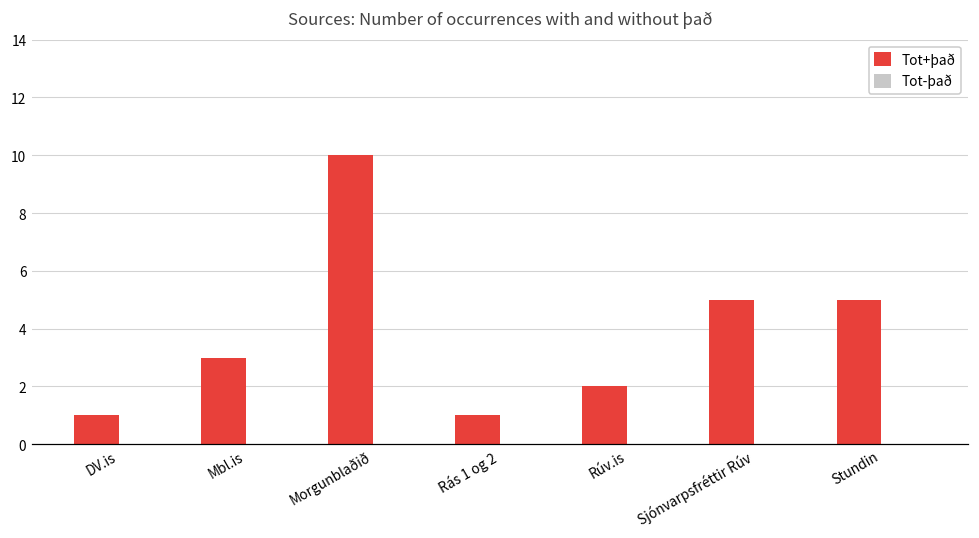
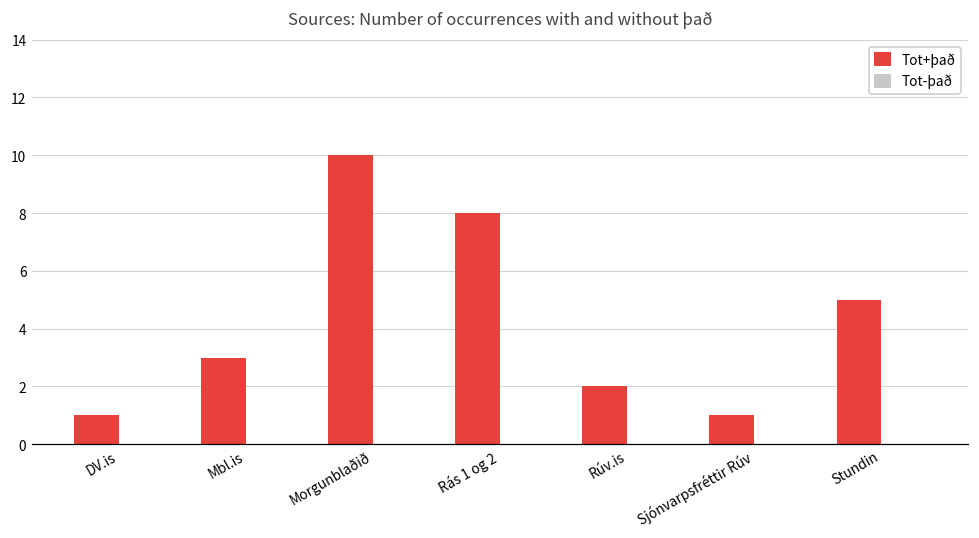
Tot+það, Rás 1 og 2: 1 -> 8
Tot+það, Sjónvarpsfréttir Rúv: 5 -> 1
